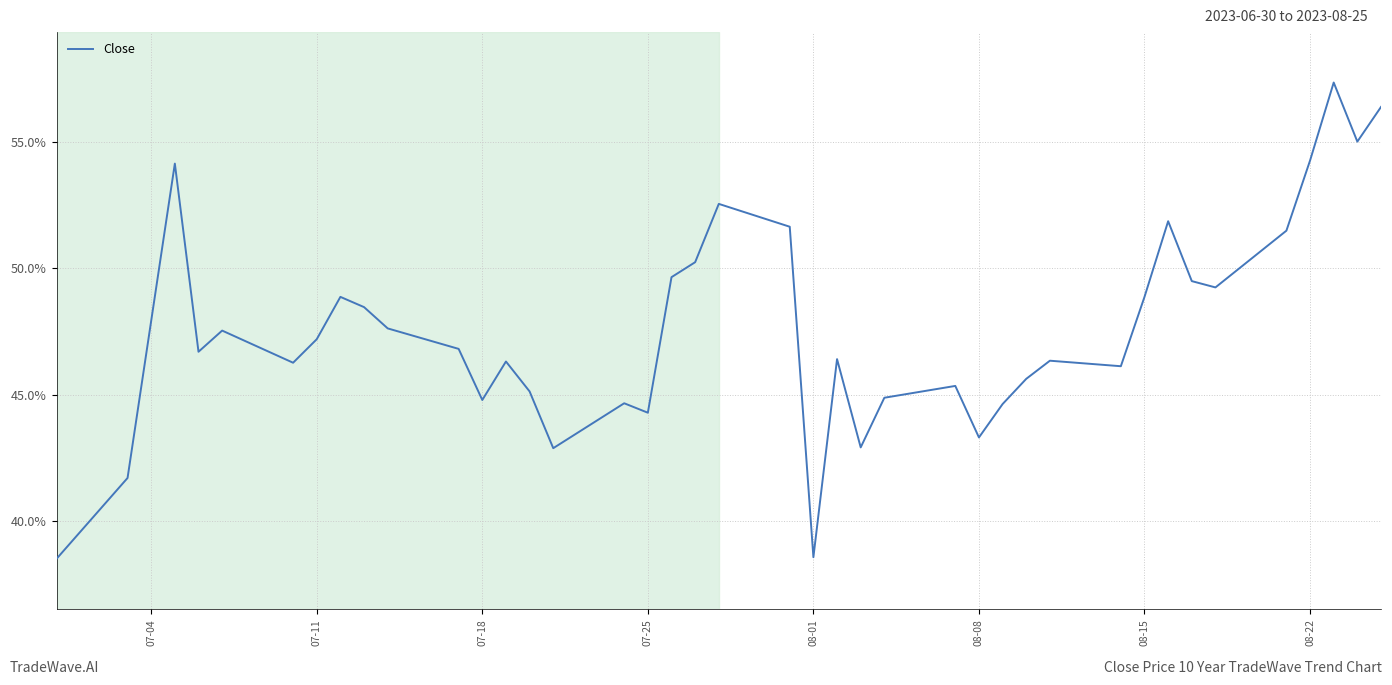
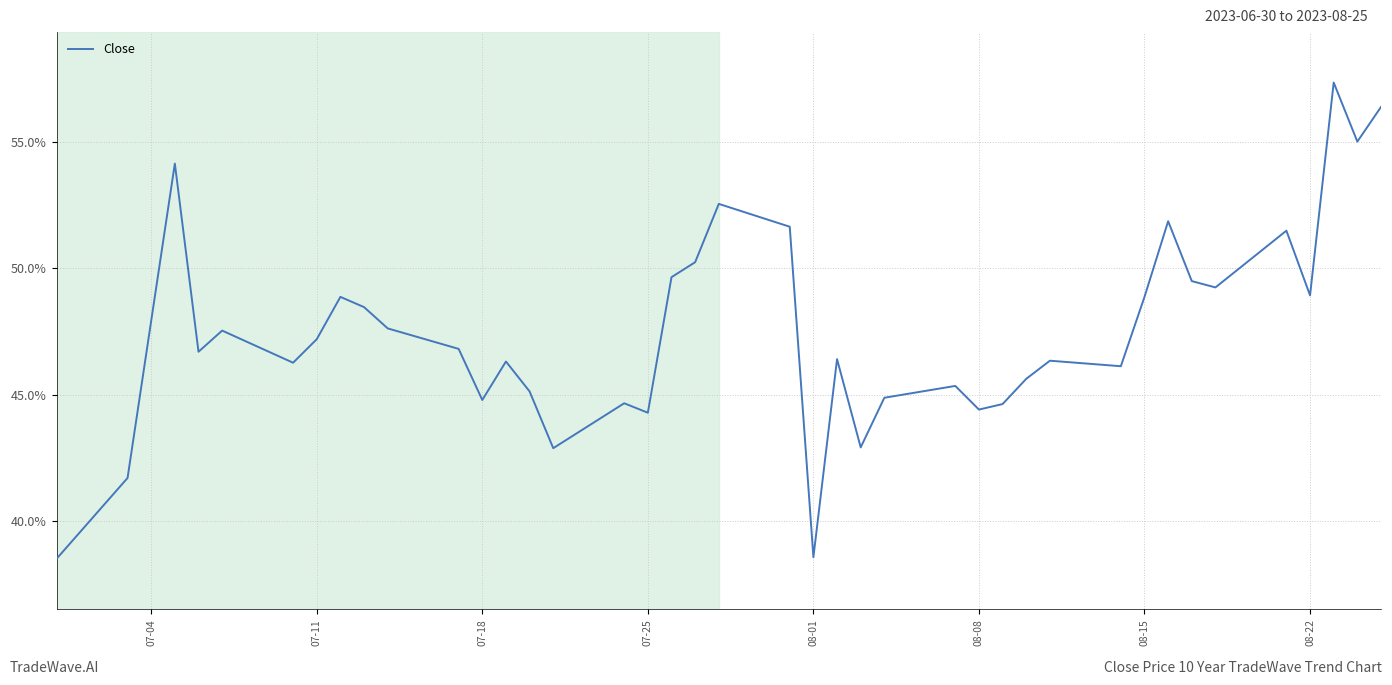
08-08: 43.3% -> 44.4%
08-22: 54.3% -> 48.9%
